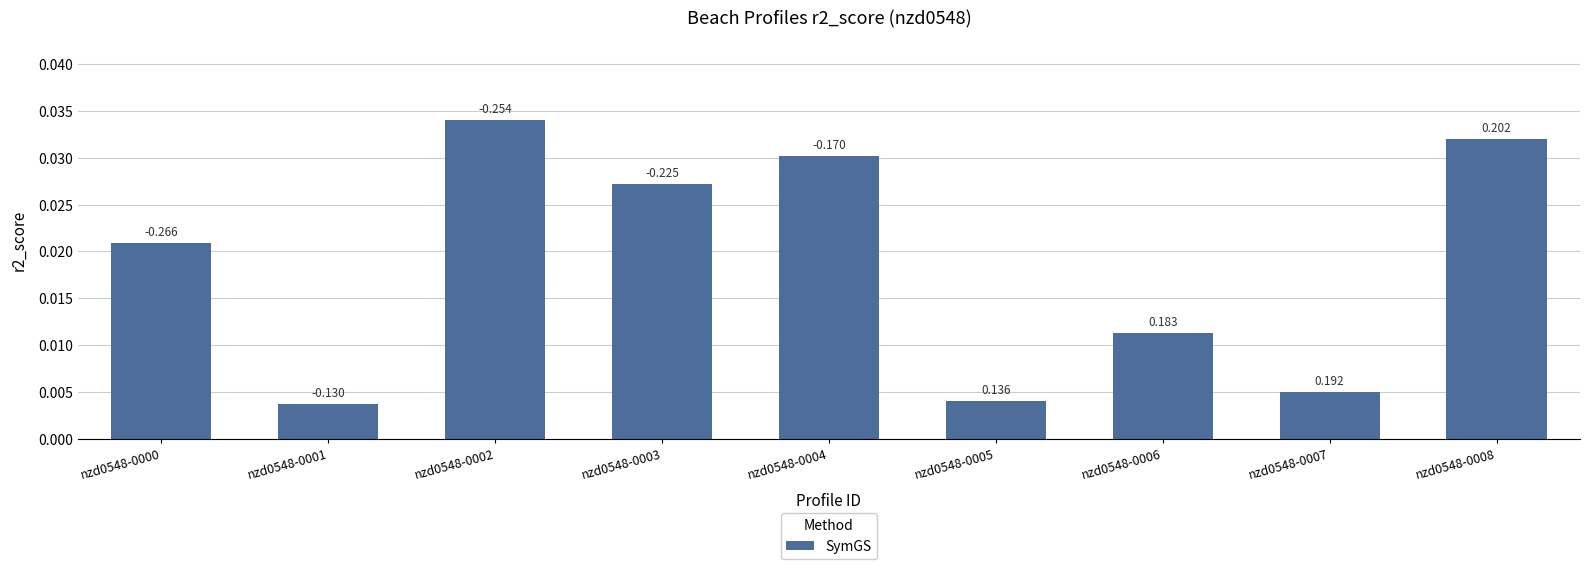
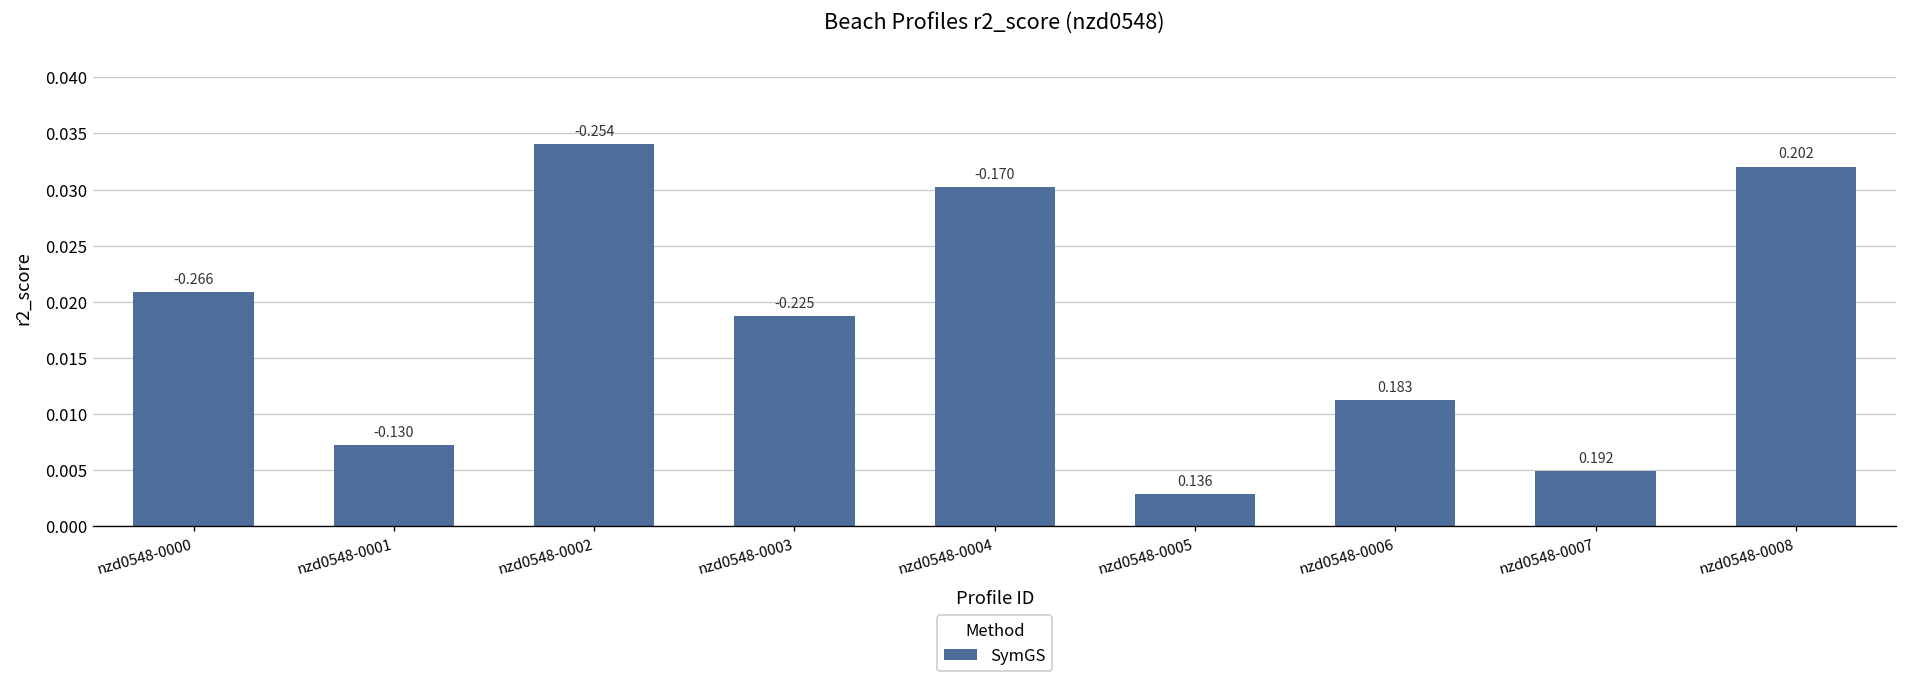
nzd0548-0001: 0.004 -> 0.007
nzd0548-0003: 0.027 -> 0.019
nzd0548-0005: 0.004 -> 0.003
